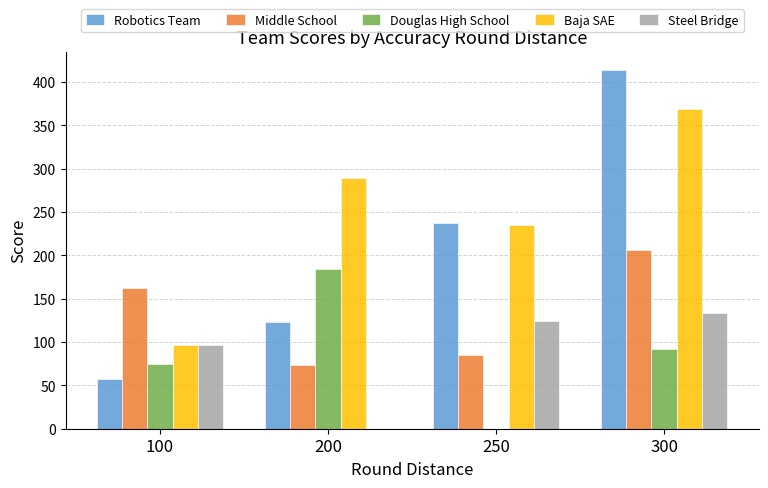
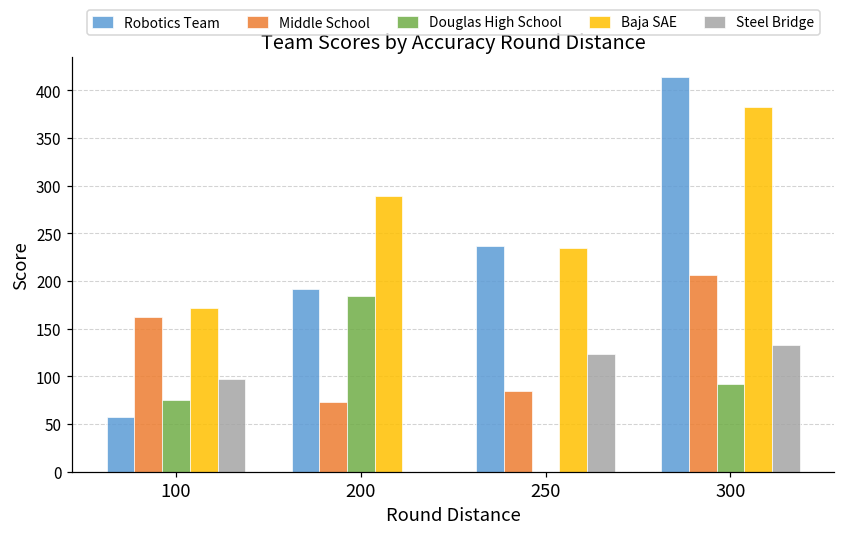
Baja SAE, 100: 100 -> 170
Robotics Team, 200: 120 -> 190
Baja SAE, 300: 370 -> 380
